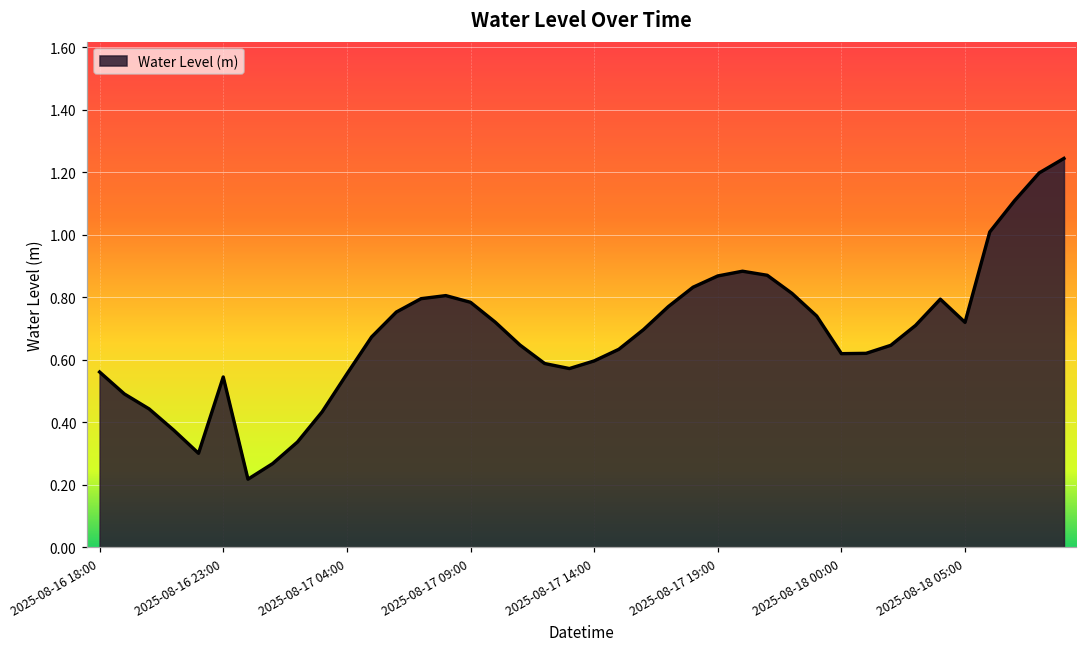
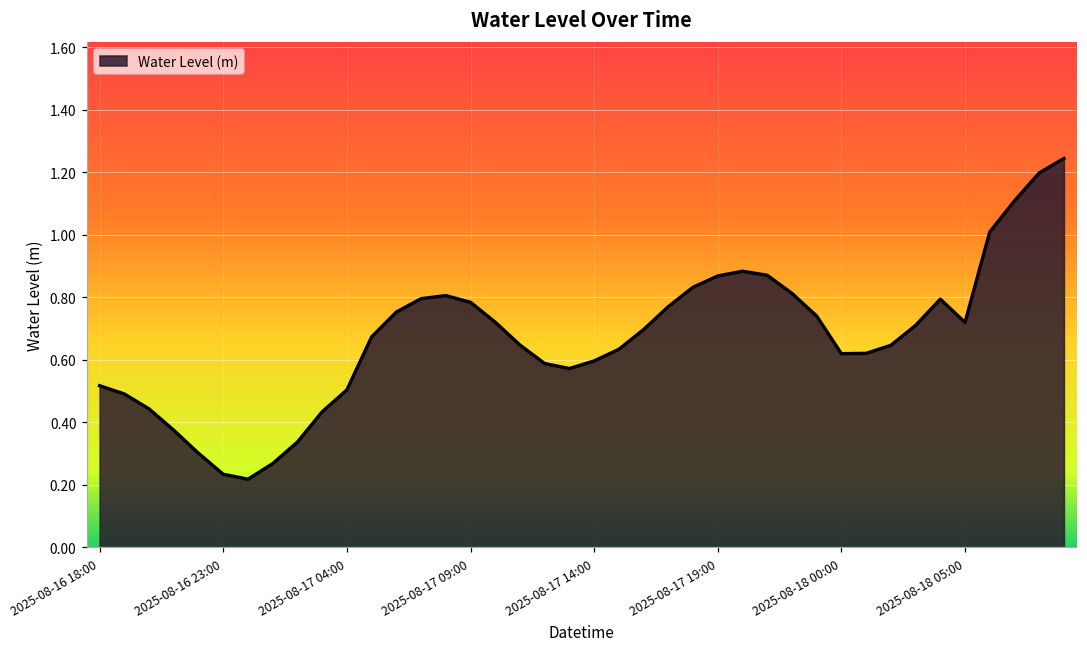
2025-08-16 18:00: 0.56 -> 0.52
2025-08-16 23:00: 0.54 -> 0.23
2025-08-17 04:00: 0.55 -> 0.50
